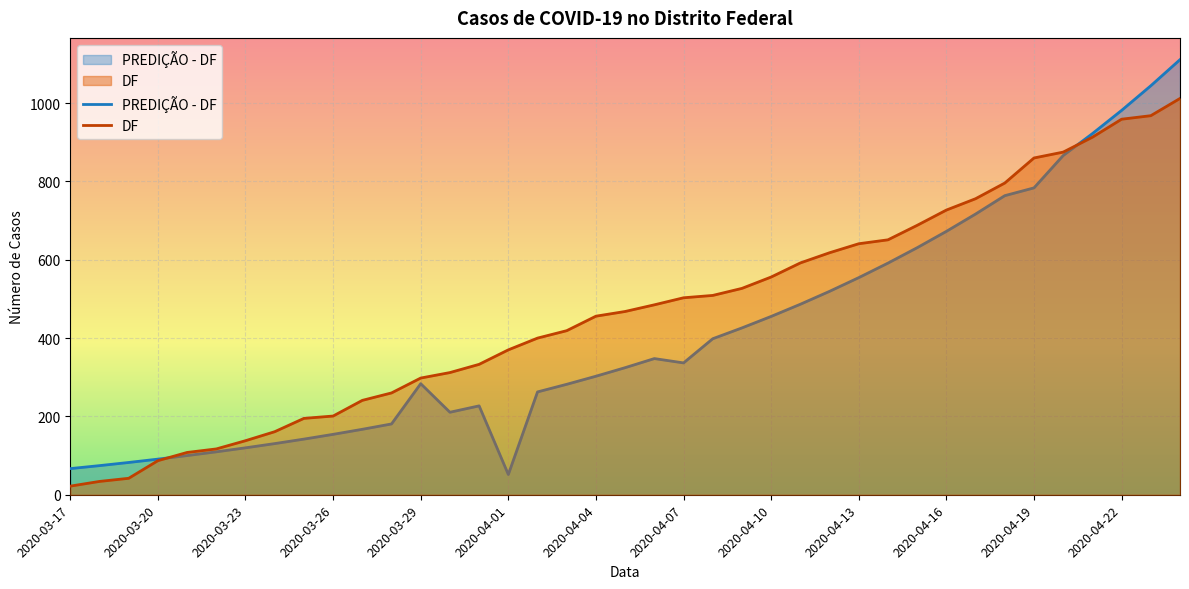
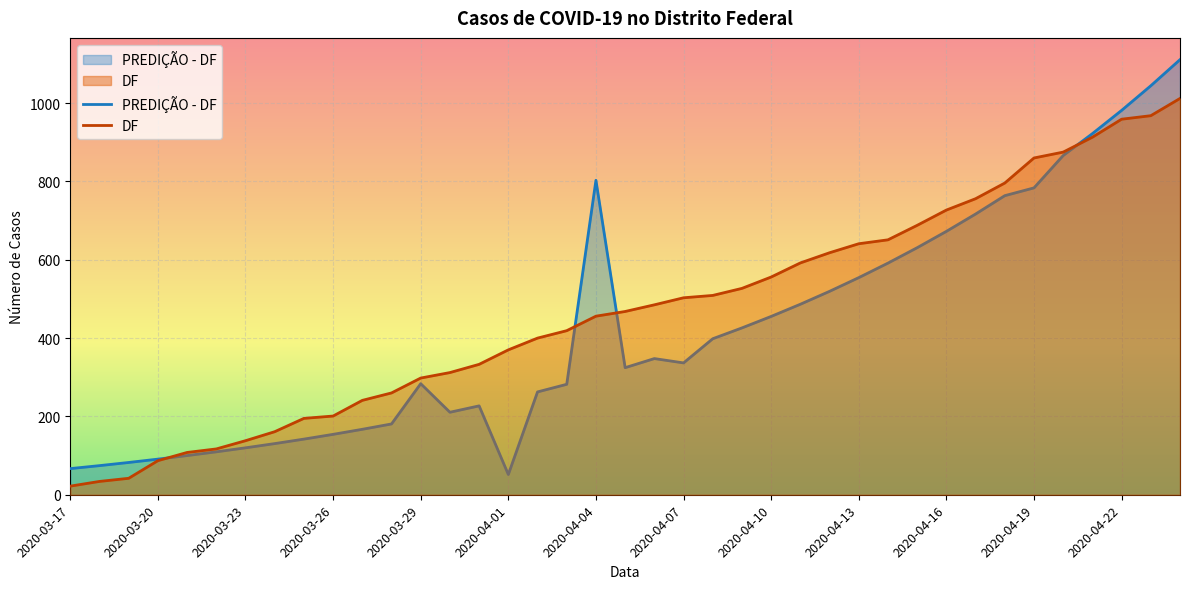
PREDIÇÃO - DF, 2020-04-04: 300 -> 800
